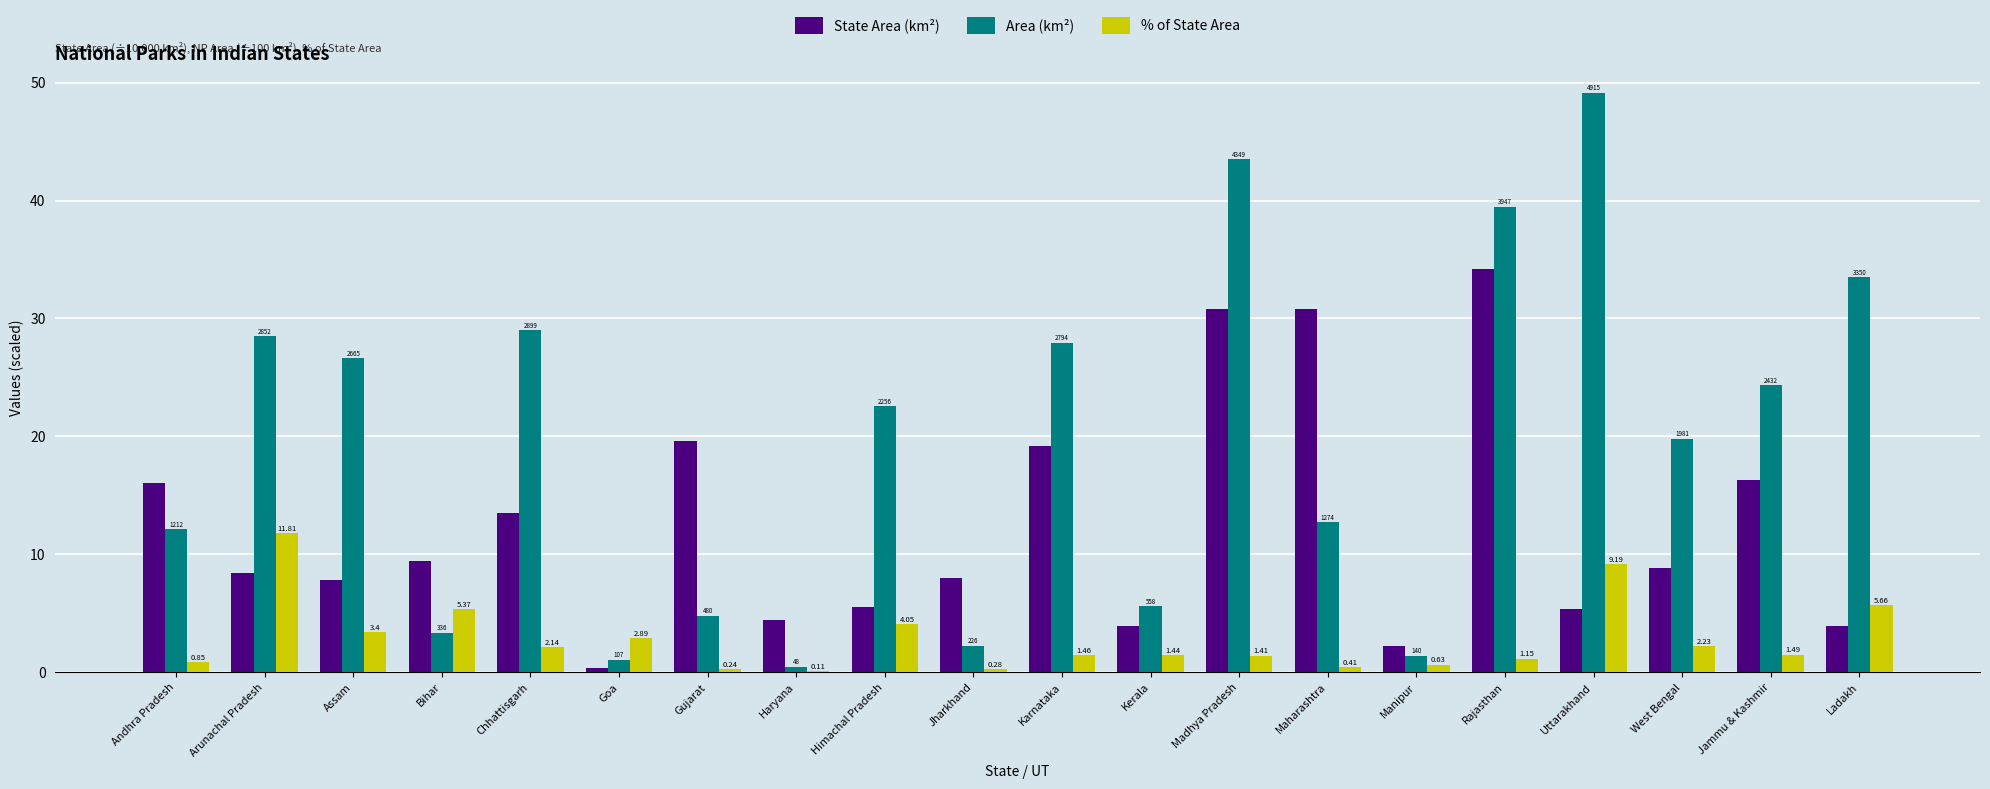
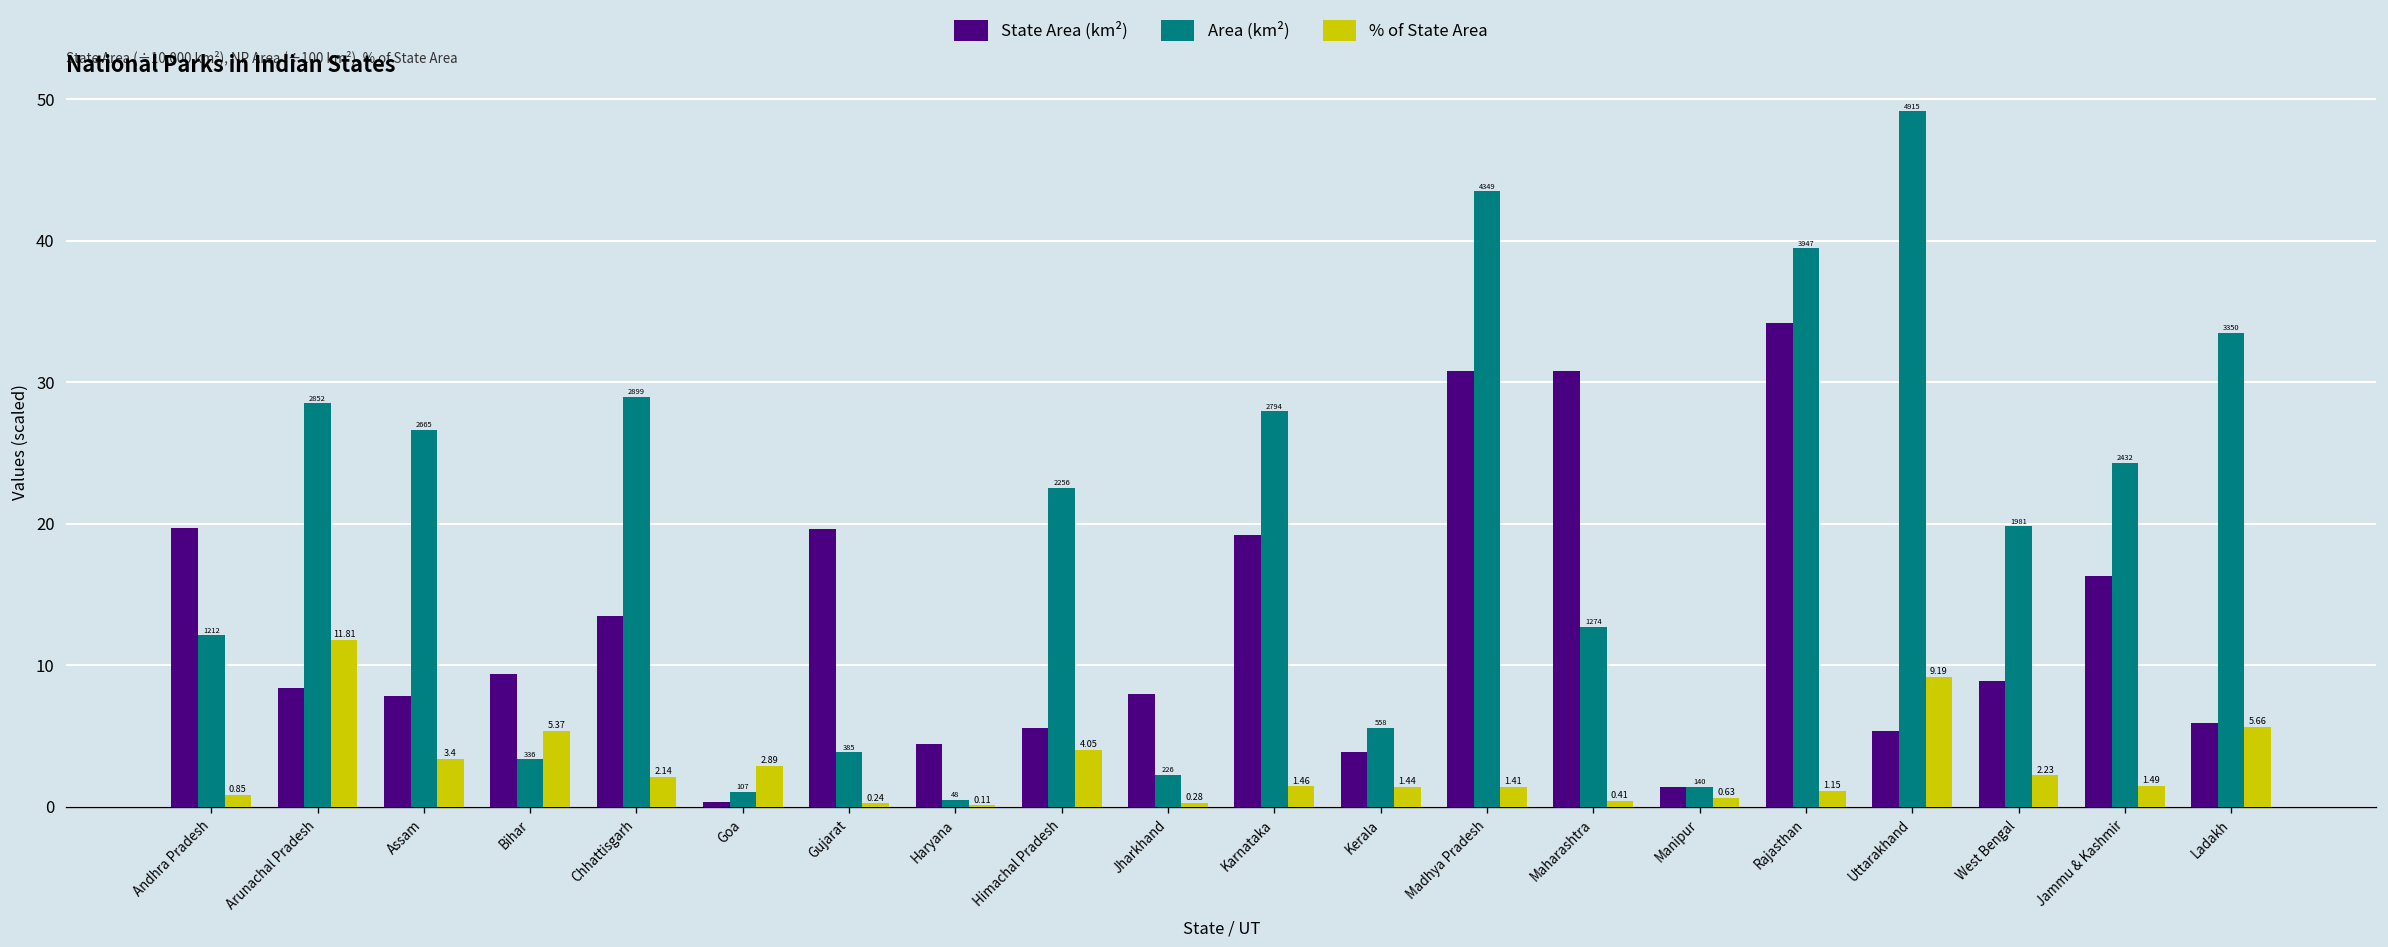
State Area (km²), Andhra Pradesh: 16.0 -> 19.7
Area (km²), Gujarat: 480 -> 385
State Area (km²), Manipur: 2.2 -> 1.4
State Area (km²), Ladakh: 3.9 -> 5.9
